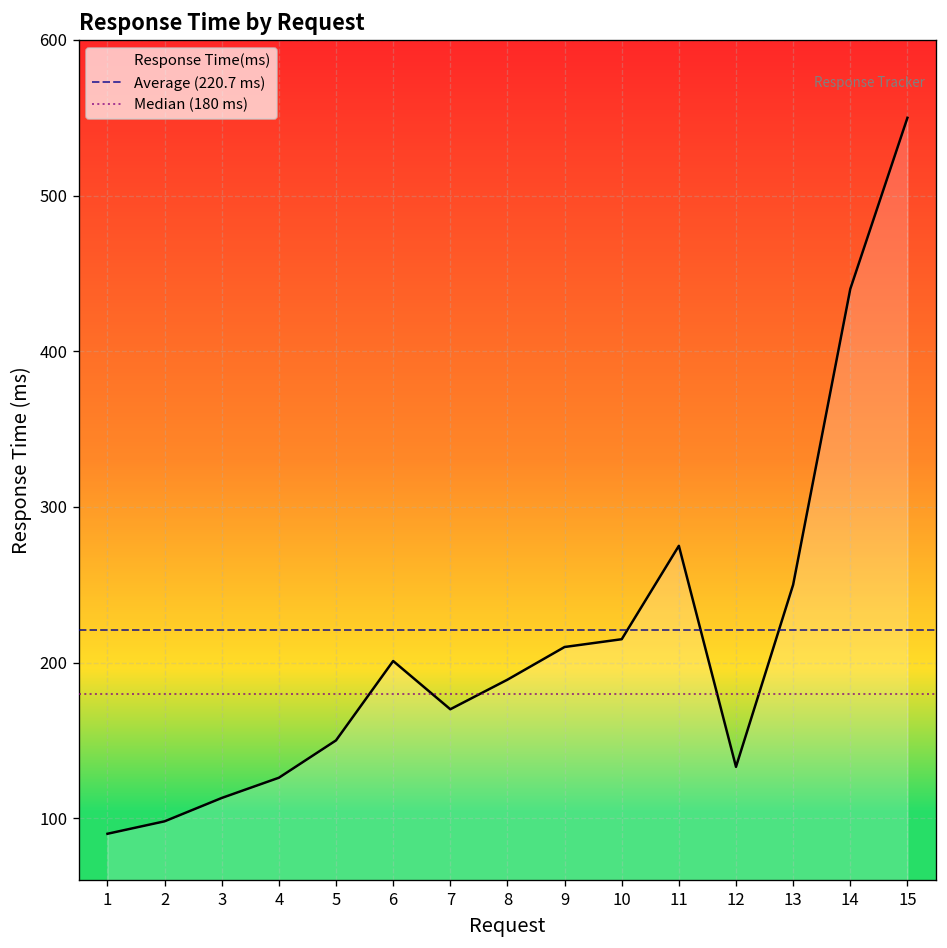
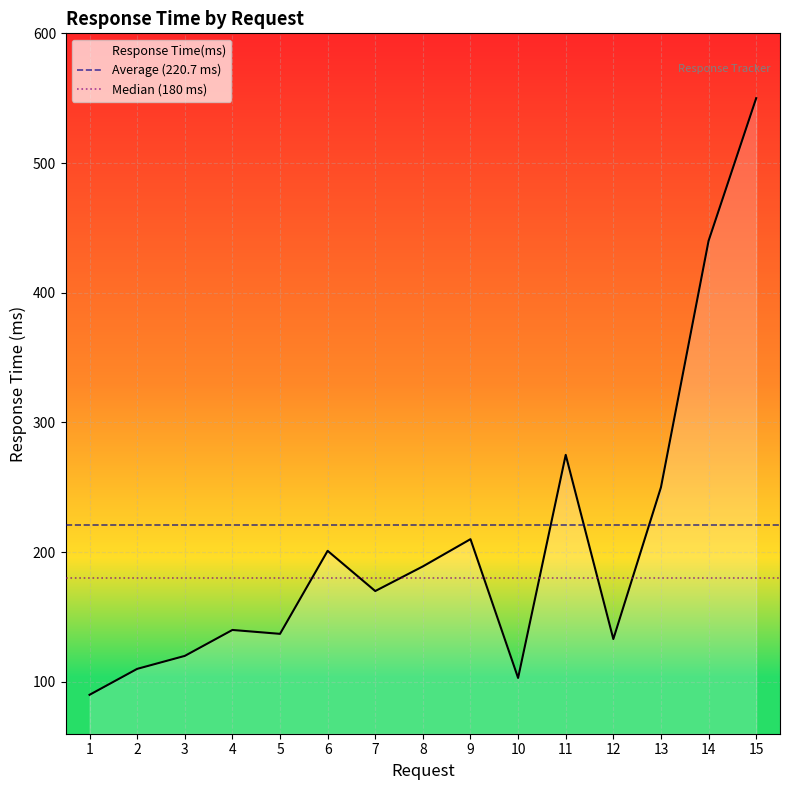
2: 98 -> 110
3: 113 -> 120
4: 126 -> 140
5: 150 -> 137
10: 215 -> 103
